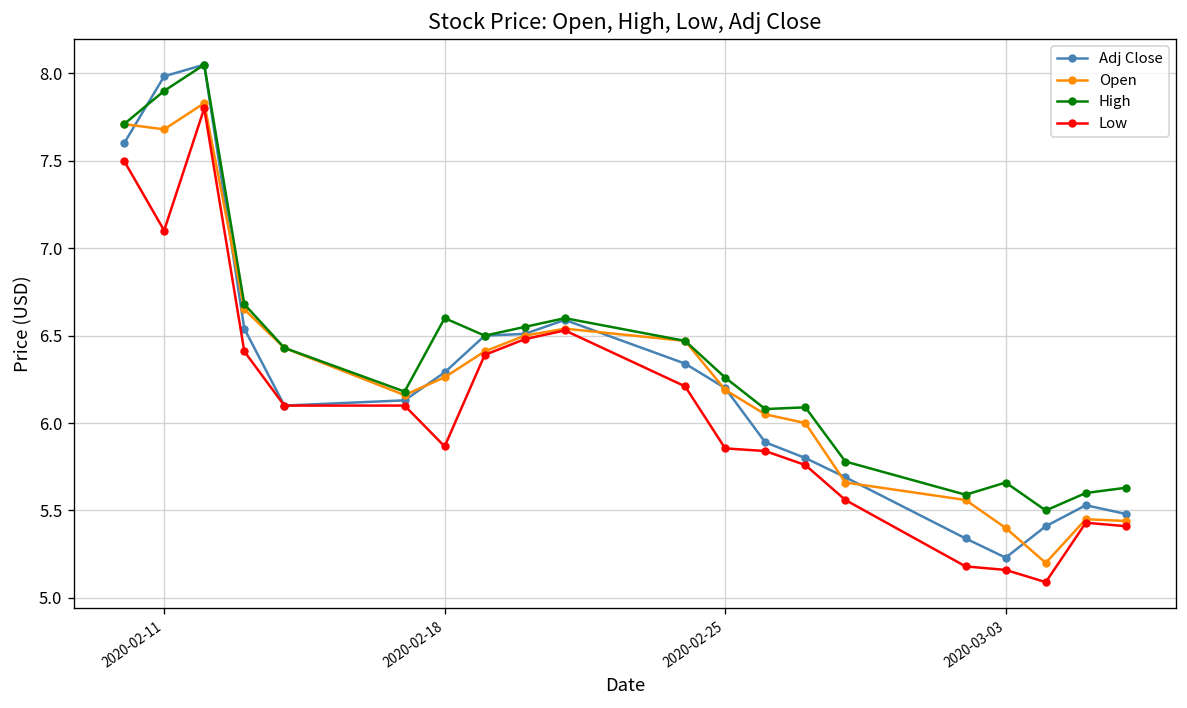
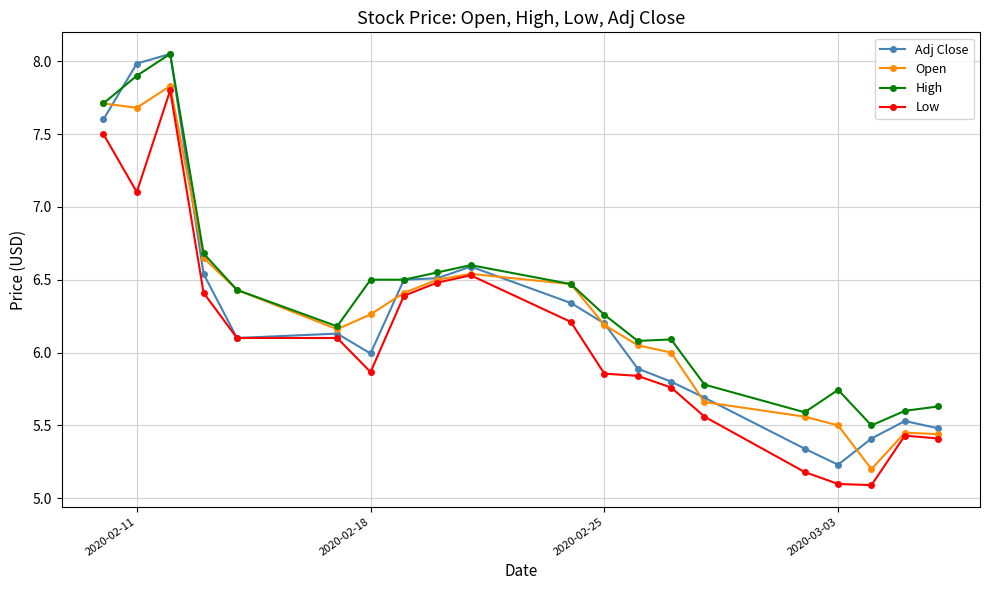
Adj Close, 2020-02-18: 6.29 -> 5.99
High, 2020-02-18: 6.6 -> 6.5
Open, 2020-03-03: 5.4 -> 5.5
High, 2020-03-03: 5.66 -> 5.74
Low, 2020-03-03: 5.16 -> 5.10
